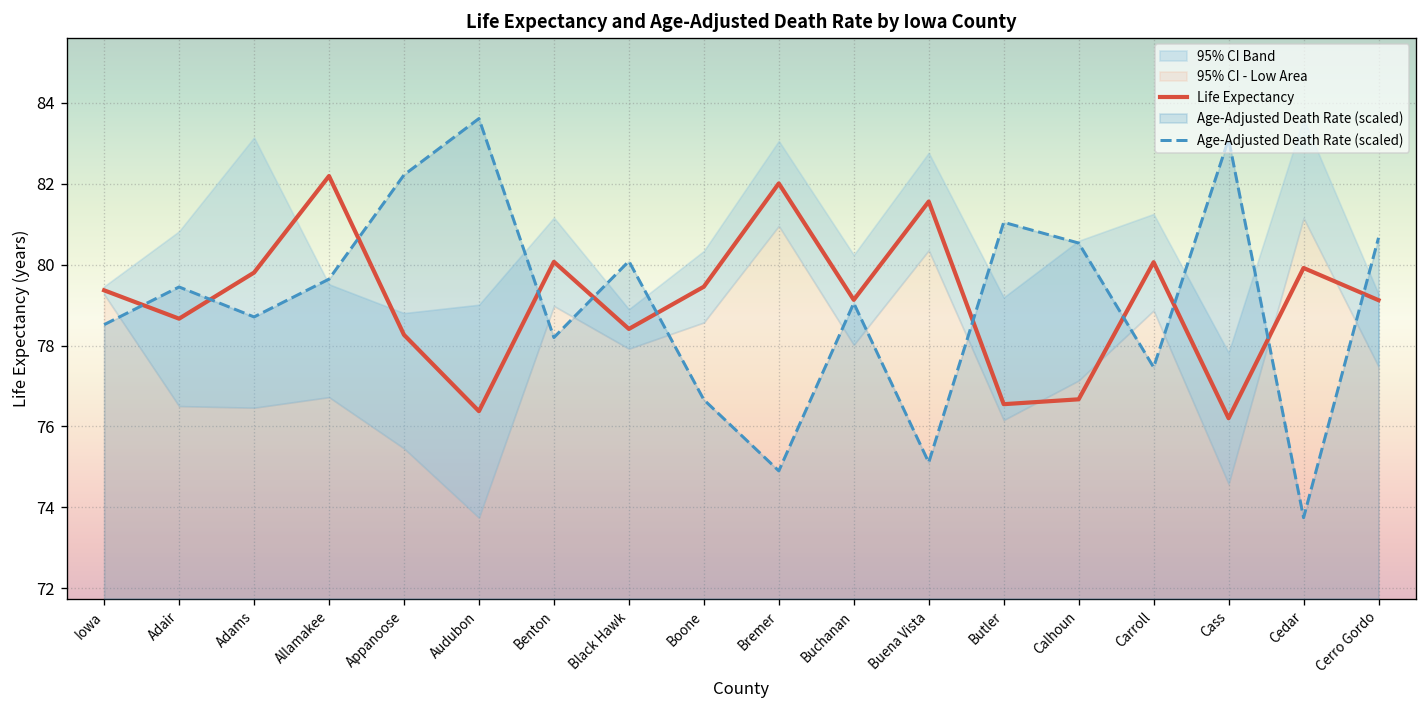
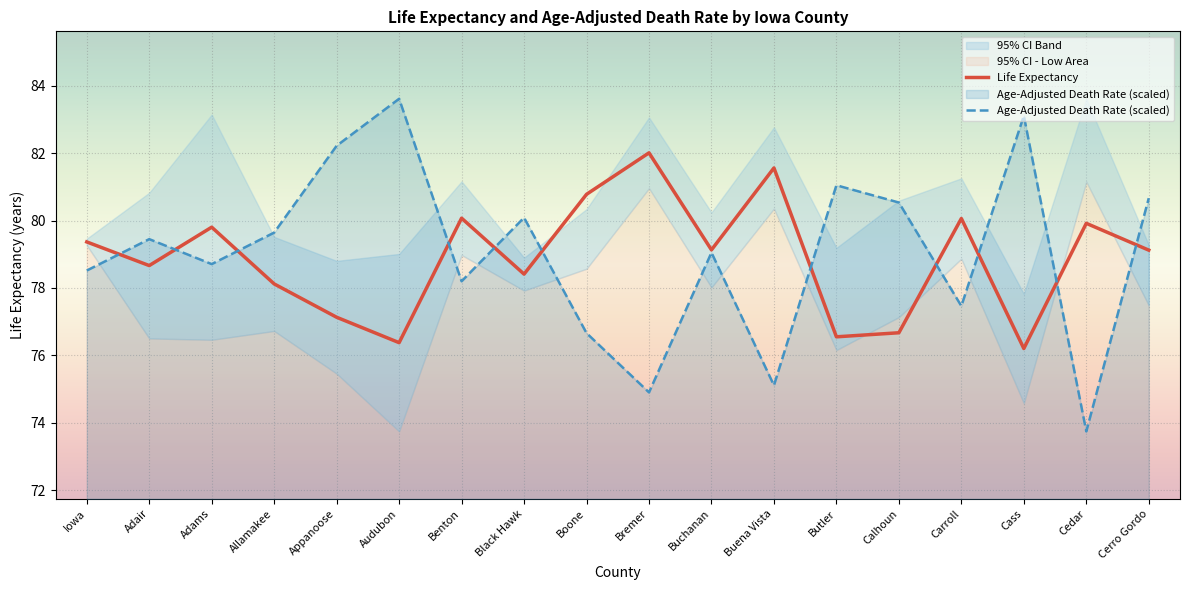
Life Expectancy, Allamakee: 82.2 -> 78.1
Life Expectancy, Appanoose: 78.3 -> 77.1
Life Expectancy, Boone: 79.5 -> 80.8
